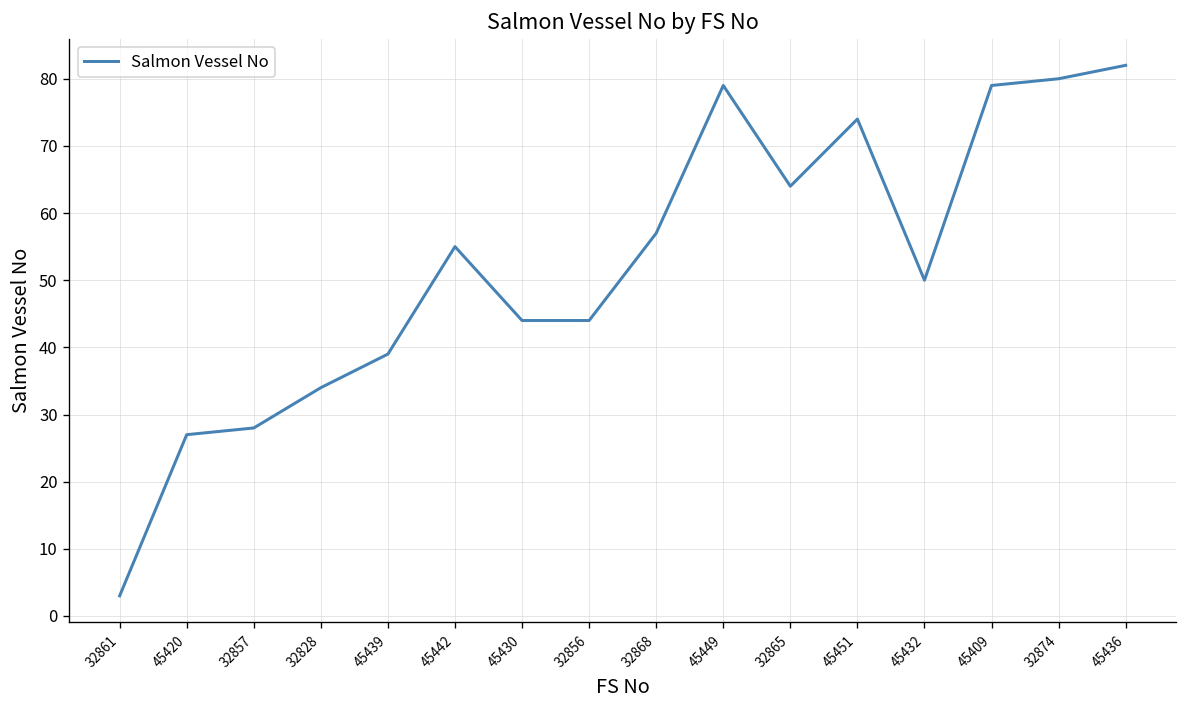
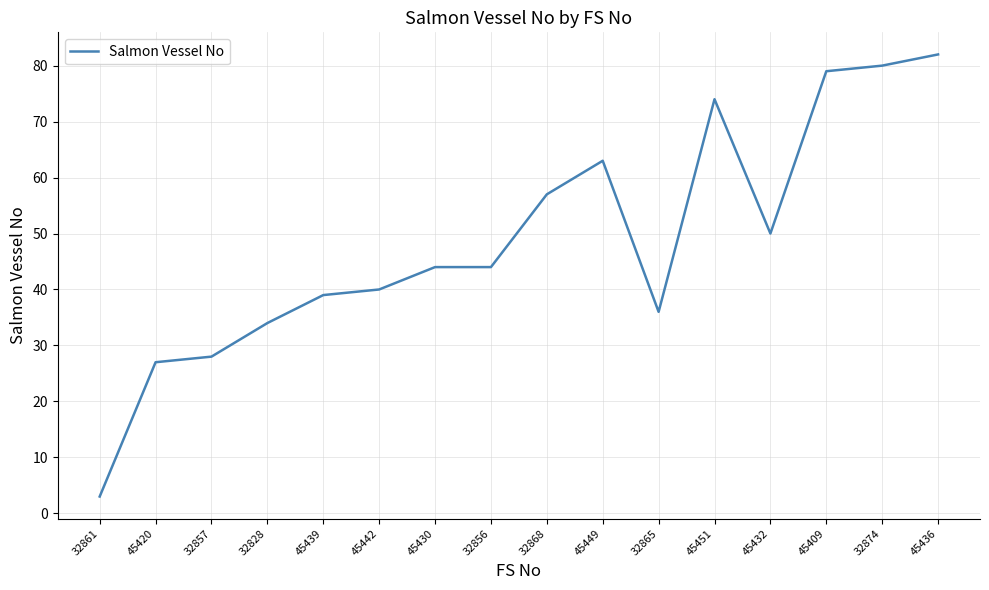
45442: 55 -> 40
45449: 79 -> 63
32865: 64 -> 36
